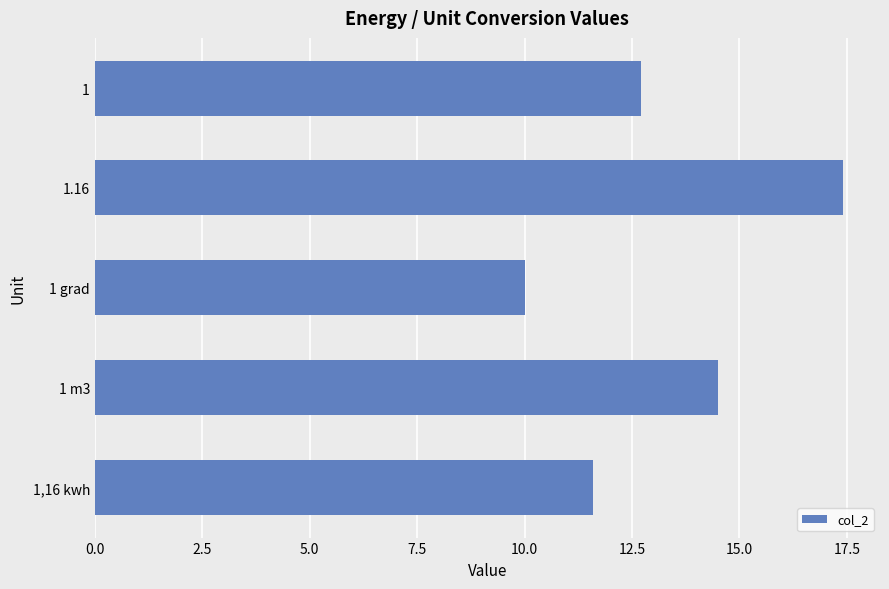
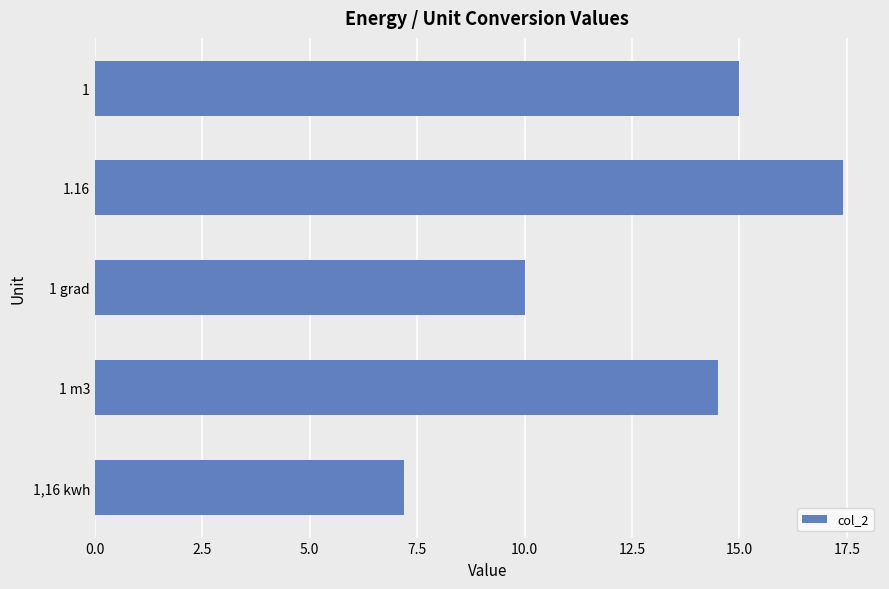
1: 12.7 -> 15.0
1,16 kwh: 11.6 -> 7.2
